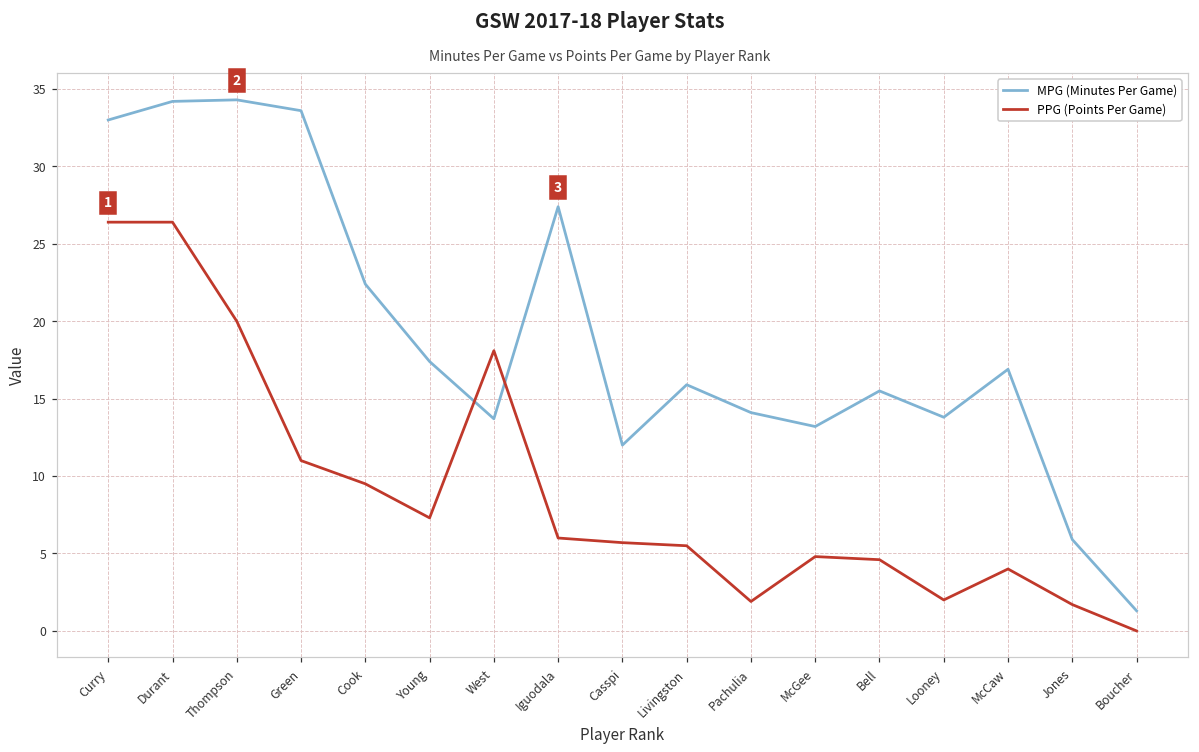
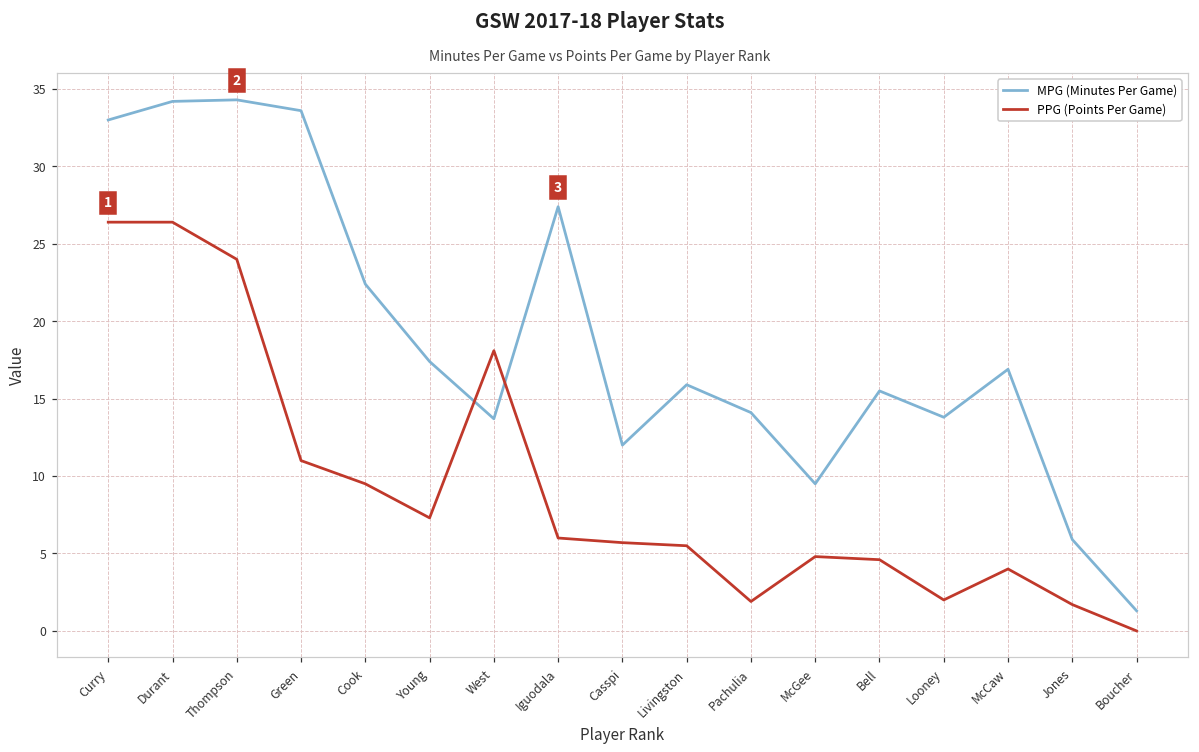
PPG (Points Per Game), Thompson: 20 -> 24
MPG (Minutes Per Game), McGee: 13.2 -> 9.5
